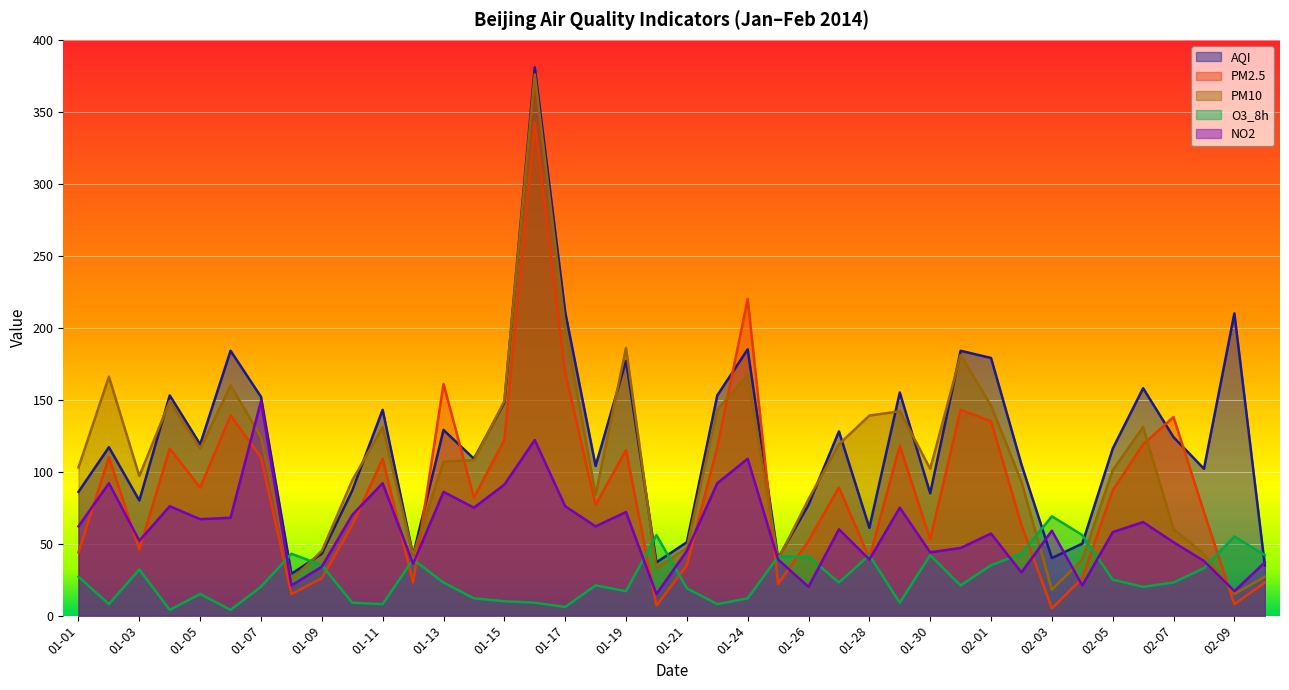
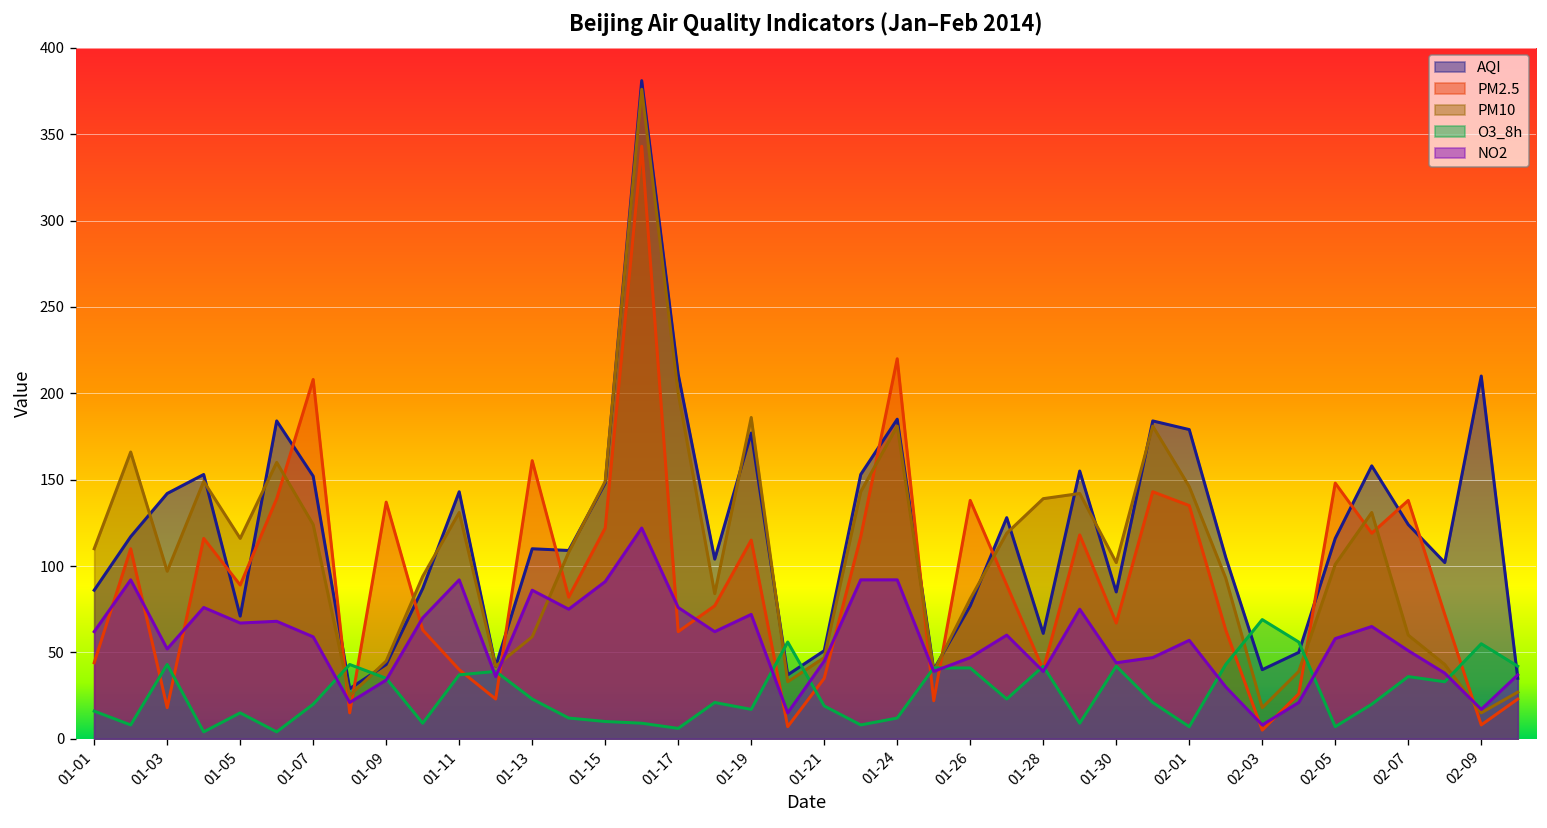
PM10, 01-01: 103 -> 110
O3_8h, 01-01: 27 -> 16
AQI, 01-03: 80 -> 142
PM2.5, 01-03: 46 -> 18
O3_8h, 01-03: 32 -> 43
AQI, 01-05: 119 -> 71
PM2.5, 01-07: 110 -> 208
NO2, 01-07: 149 -> 59
PM2.5, 01-09: 26 -> 137
PM2.5, 01-11: 109 -> 40
O3_8h, 01-11: 8 -> 37
AQI, 01-13: 129 -> 110
PM10, 01-13: 107 -> 59
PM2.5, 01-17: 169 -> 62
PM10, 01-24: 167 -> 181
NO2, 01-24: 109 -> 92
PM2.5, 01-26: 52 -> 138
NO2, 01-26: 20 -> 47
PM2.5, 01-30: 53 -> 67
O3_8h, 02-01: 35 -> 7
NO2, 02-03: 59 -> 8
PM2.5, 02-05: 87 -> 148
O3_8h, 02-05: 25 -> 7
O3_8h, 02-07: 23 -> 36
